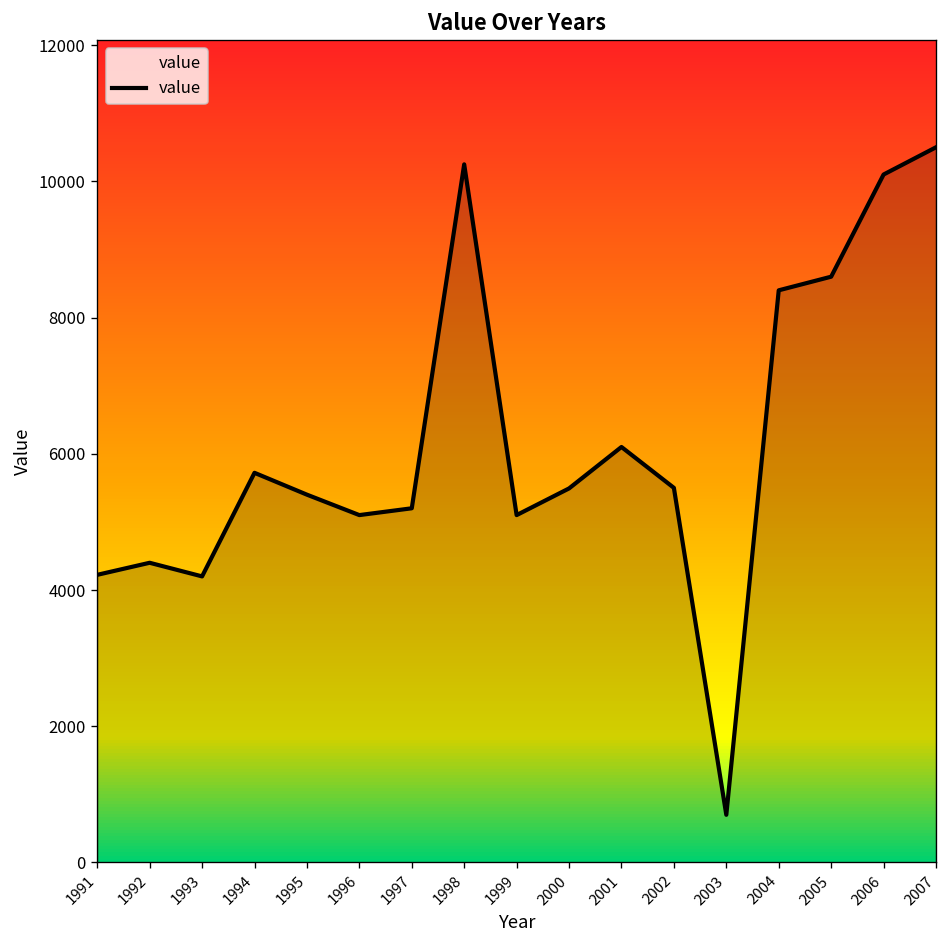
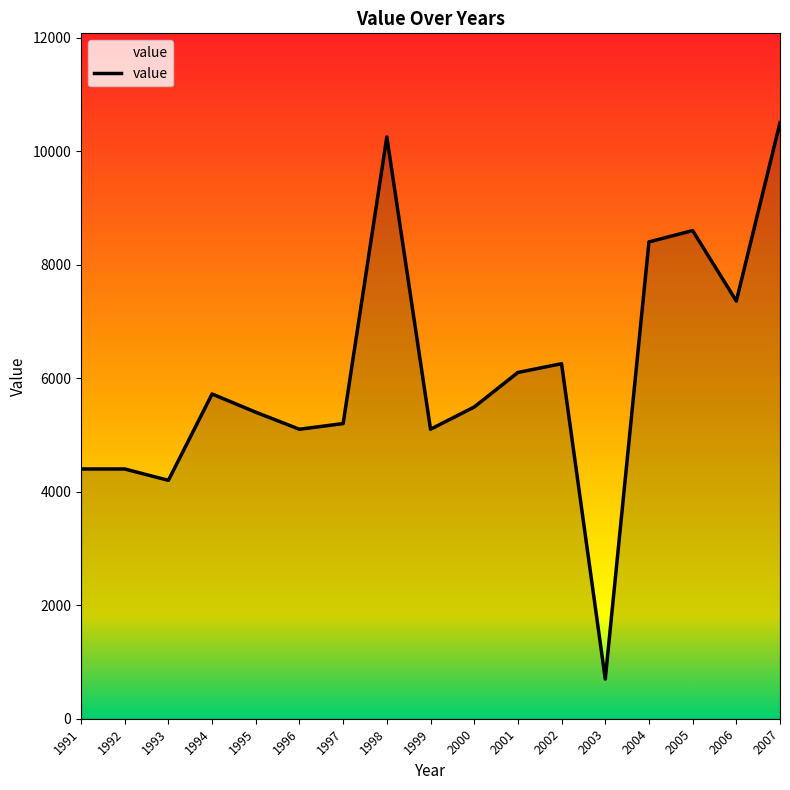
1991: 4200 -> 4400
2002: 5500 -> 6300
2006: 10100 -> 7400
